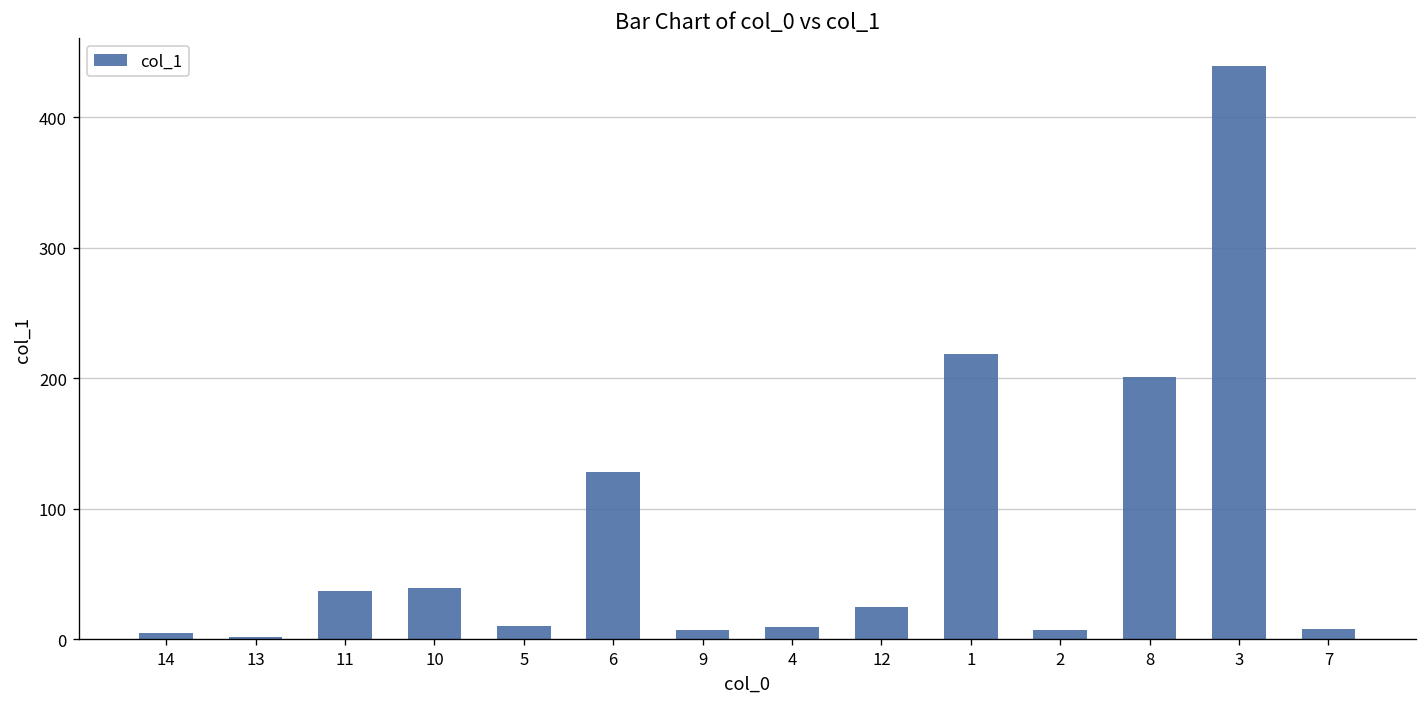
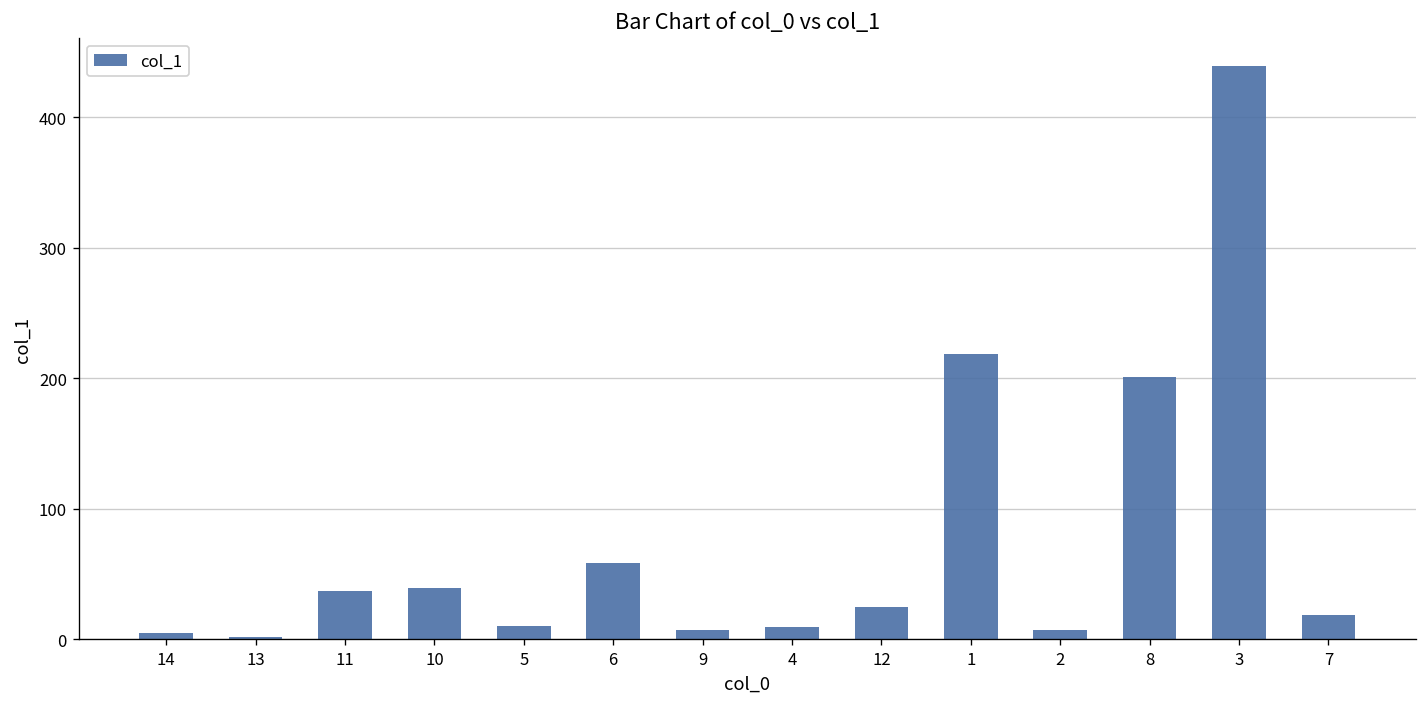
6: 129 -> 59
7: 8 -> 19
